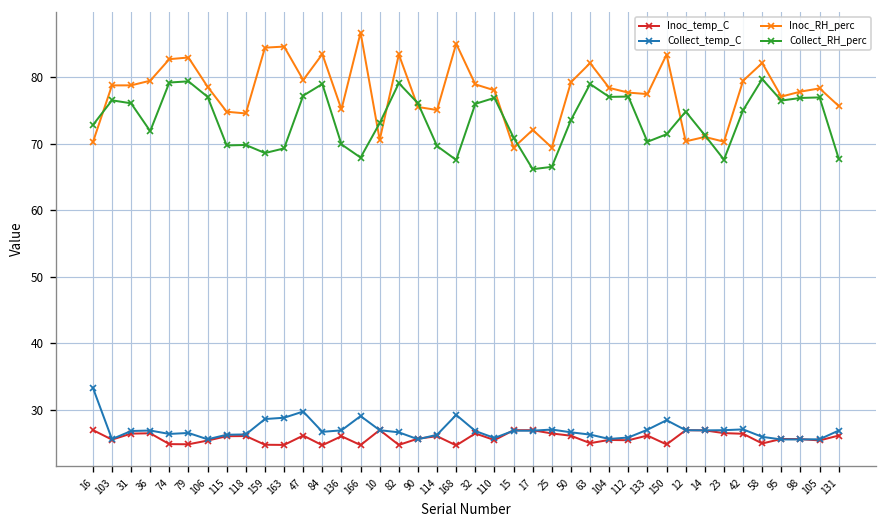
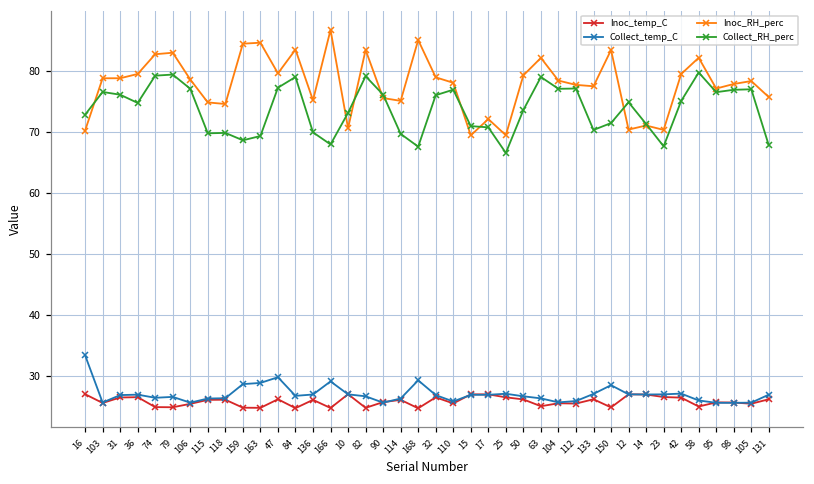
Collect_RH_perc, 36: 72 -> 75
Collect_RH_perc, 17: 66 -> 71
